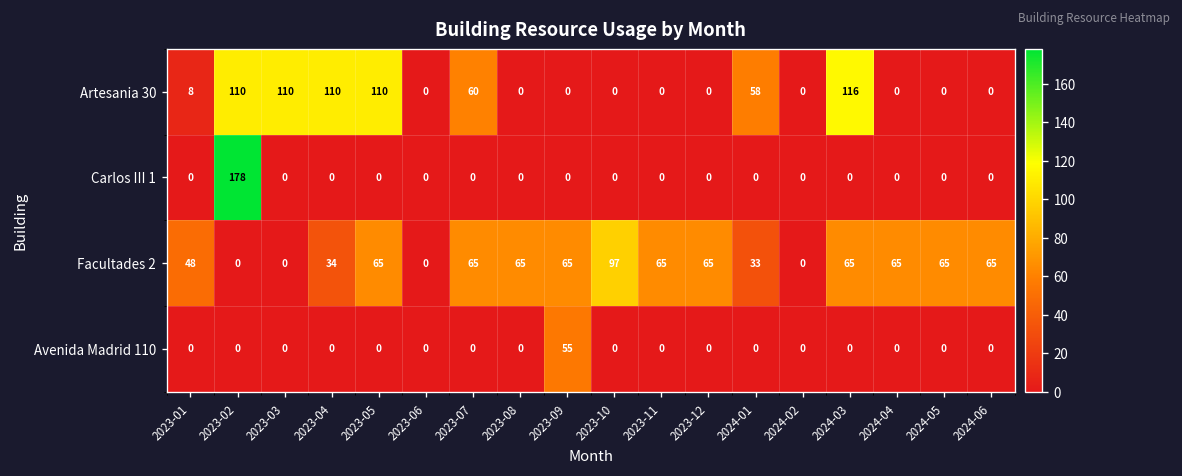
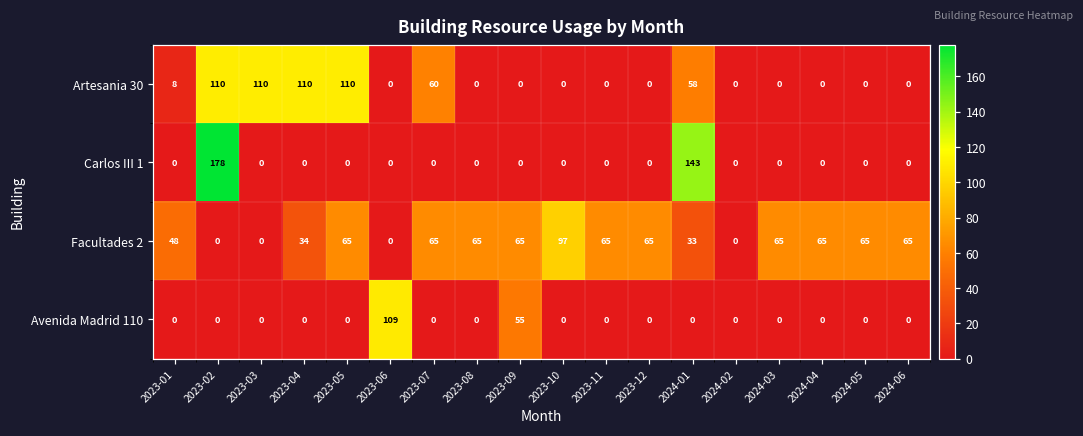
Artesania 30, 2024-03: 116 -> 0
Carlos III 1, 2024-01: 0 -> 143
Avenida Madrid 110, 2023-06: 0 -> 109
